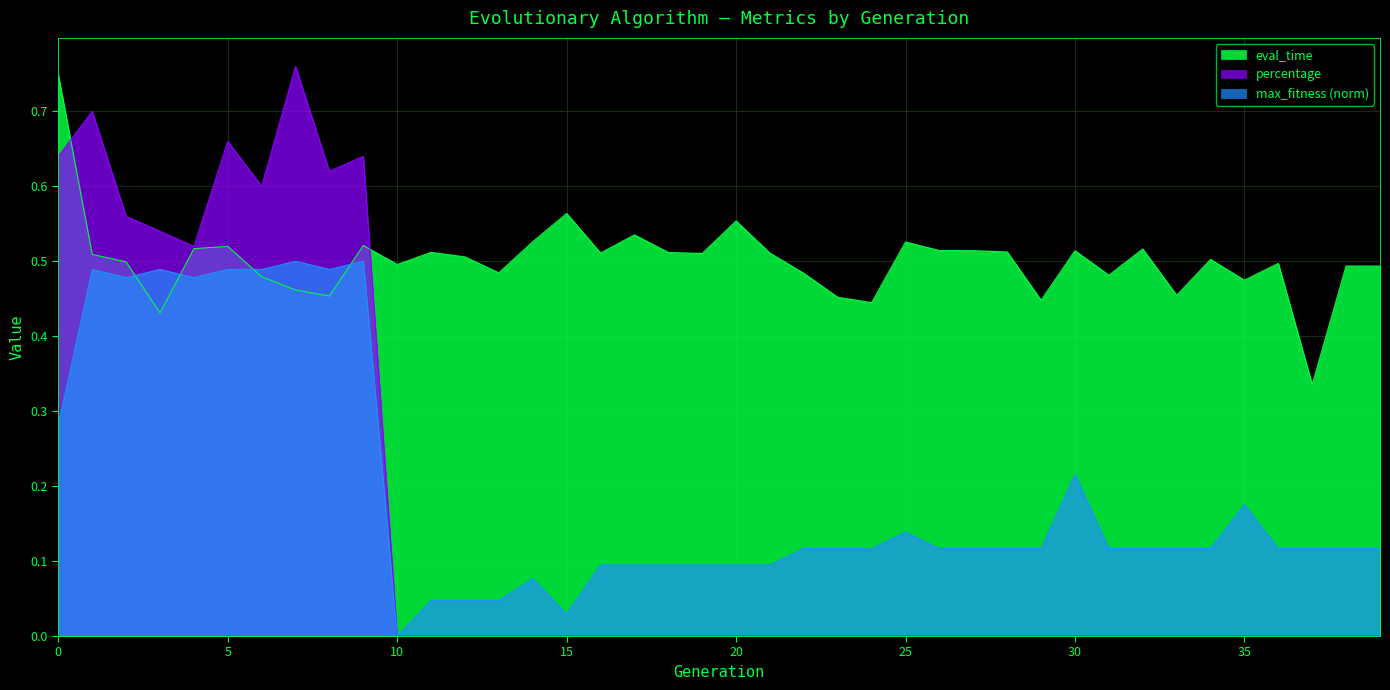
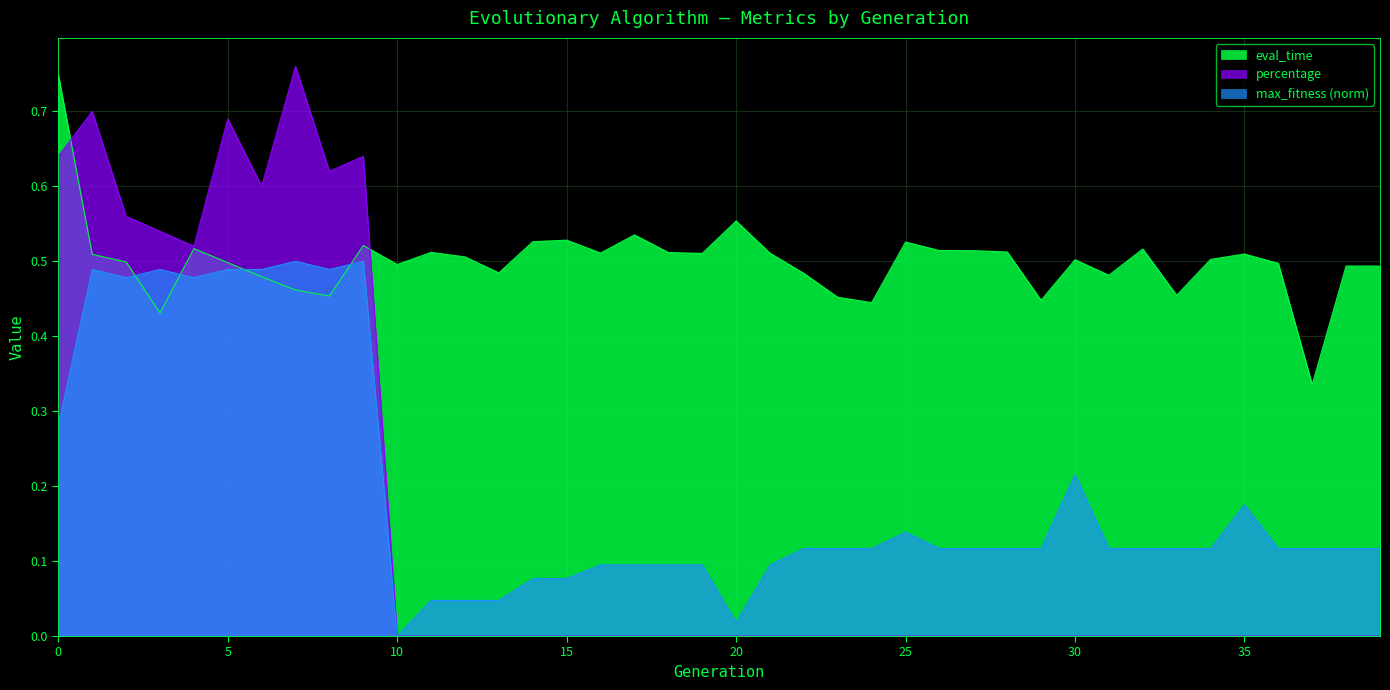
eval_time, 5: 0.52 -> 0.50
percentage, 5: 0.66 -> 0.69
eval_time, 15: 0.56 -> 0.53
max_fitness (norm), 15: 0.03 -> 0.08
max_fitness (norm), 20: 0.09 -> 0.02
eval_time, 30: 0.51 -> 0.50
eval_time, 35: 0.47 -> 0.51
